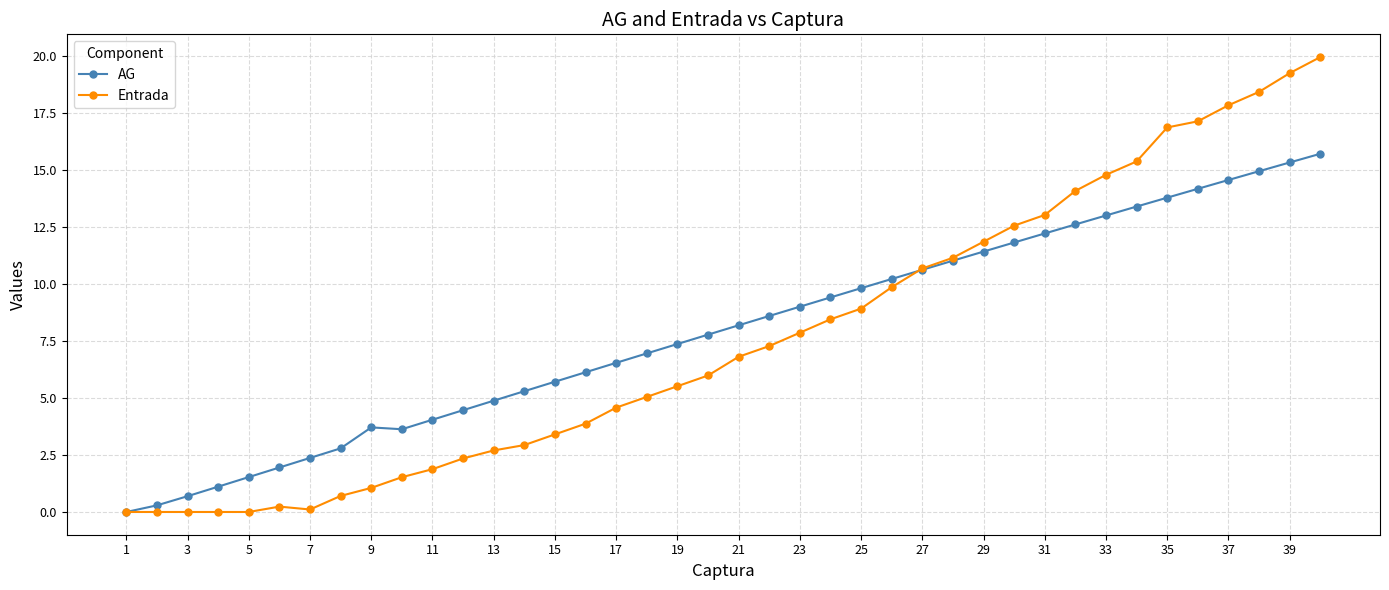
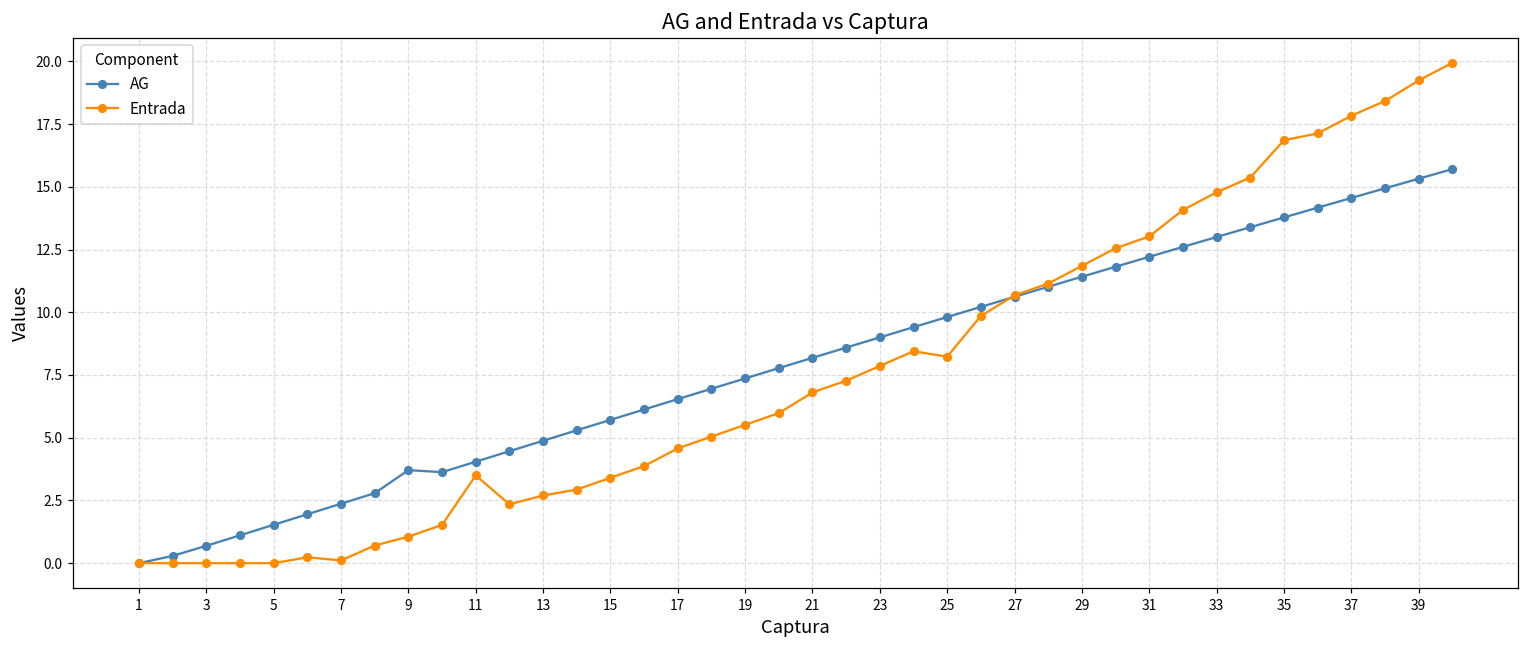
Entrada, 11: 1.9 -> 3.5
Entrada, 25: 8.9 -> 8.2
